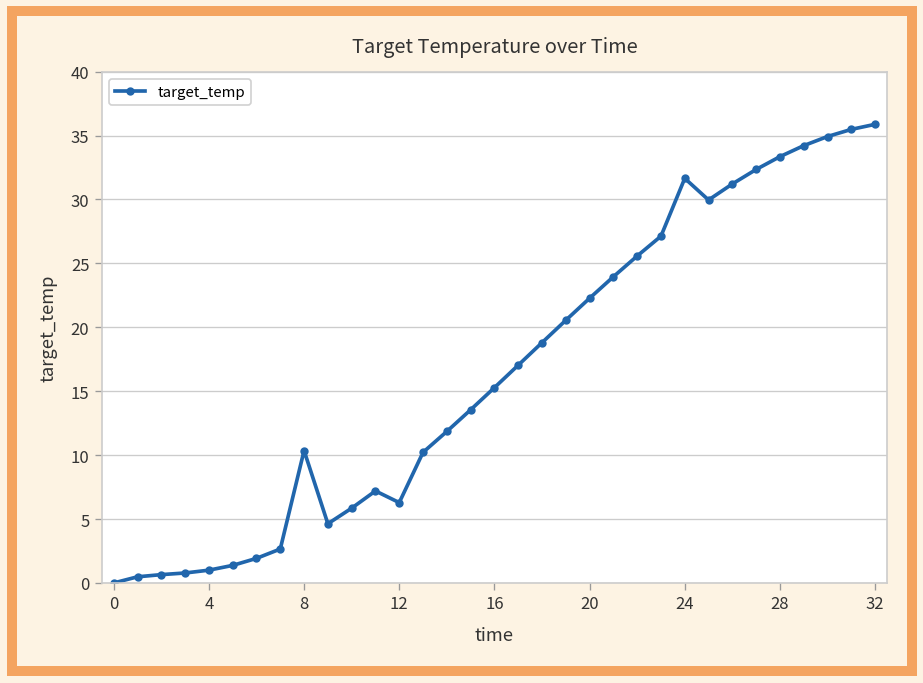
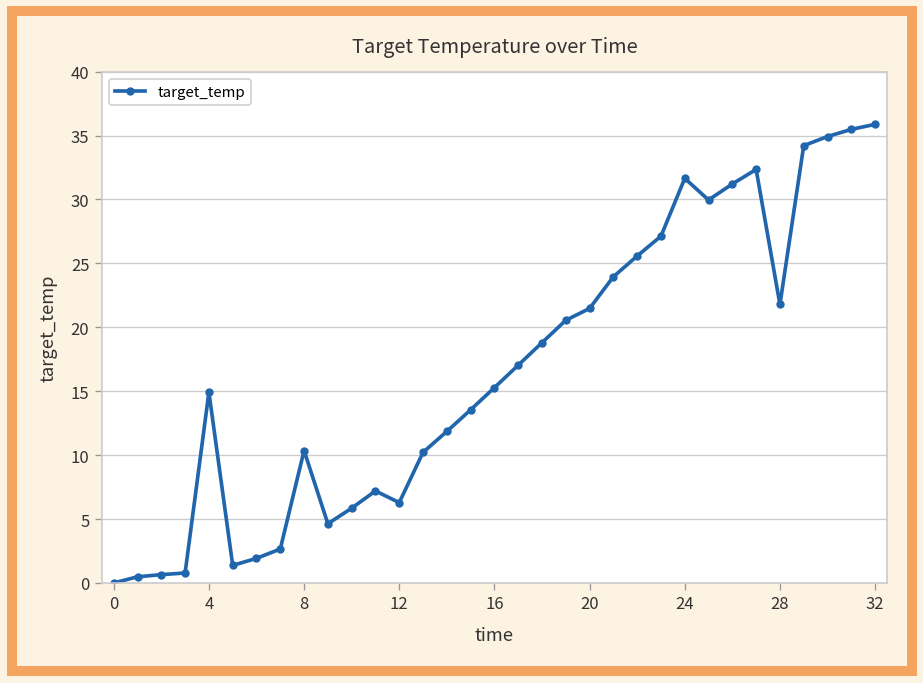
4: 1.0 -> 14.9
20: 22.3 -> 21.5
28: 33.3 -> 21.8
